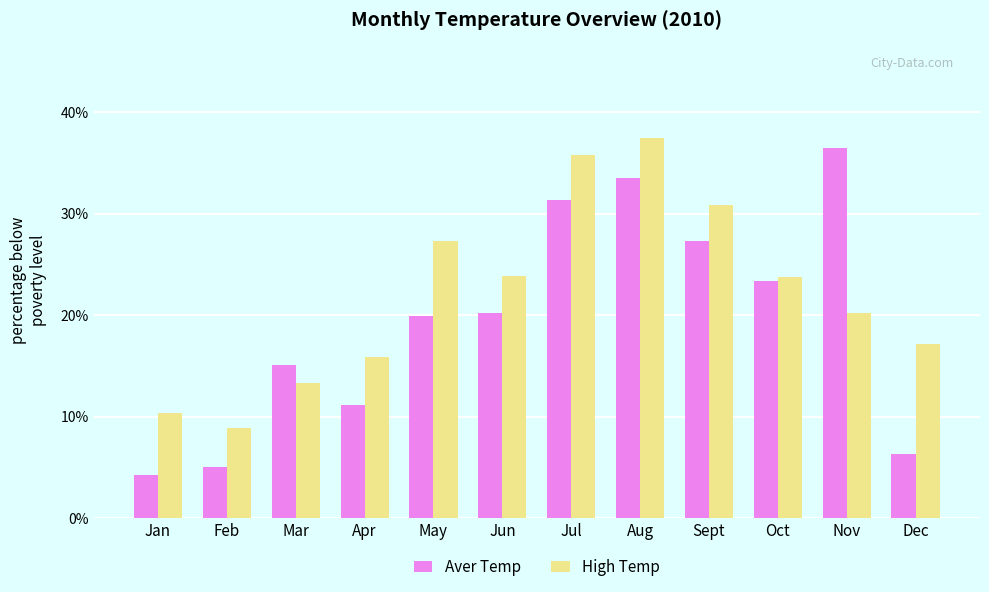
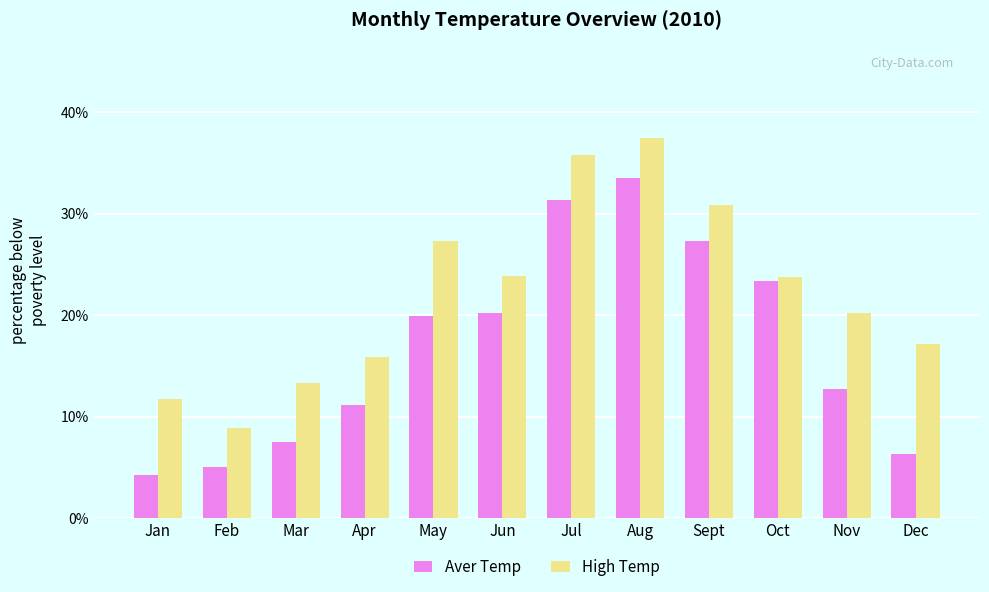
High Temp, Jan: 10.4% -> 11.8%
Aver Temp, Mar: 15.1% -> 7.5%
Aver Temp, Nov: 36.5% -> 12.7%
